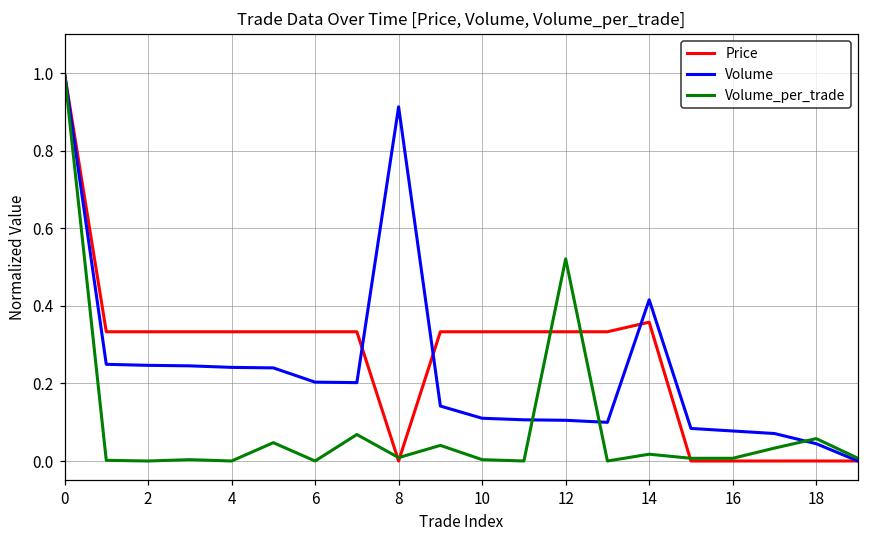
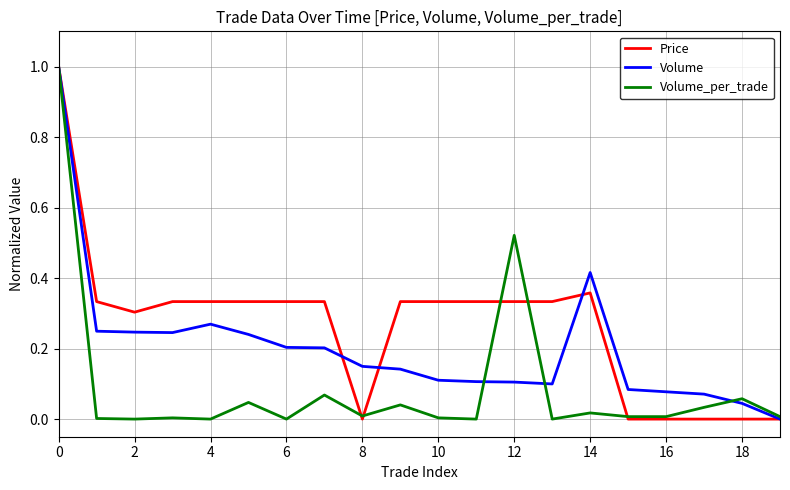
Price, 2: 0.33 -> 0.30
Volume, 4: 0.24 -> 0.27
Volume, 8: 0.91 -> 0.15
